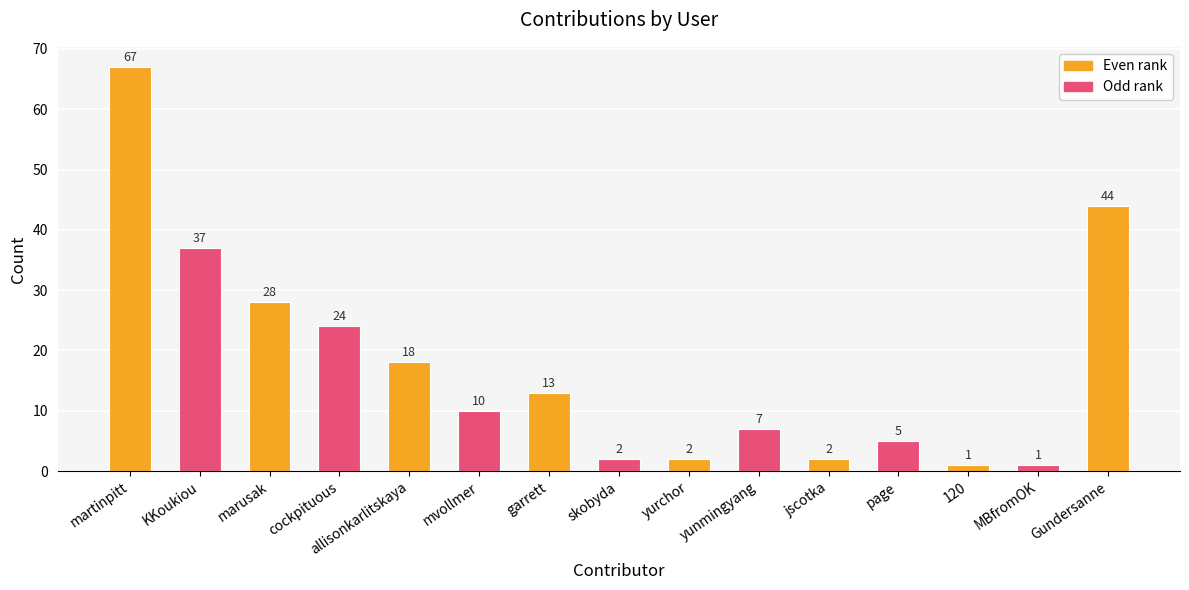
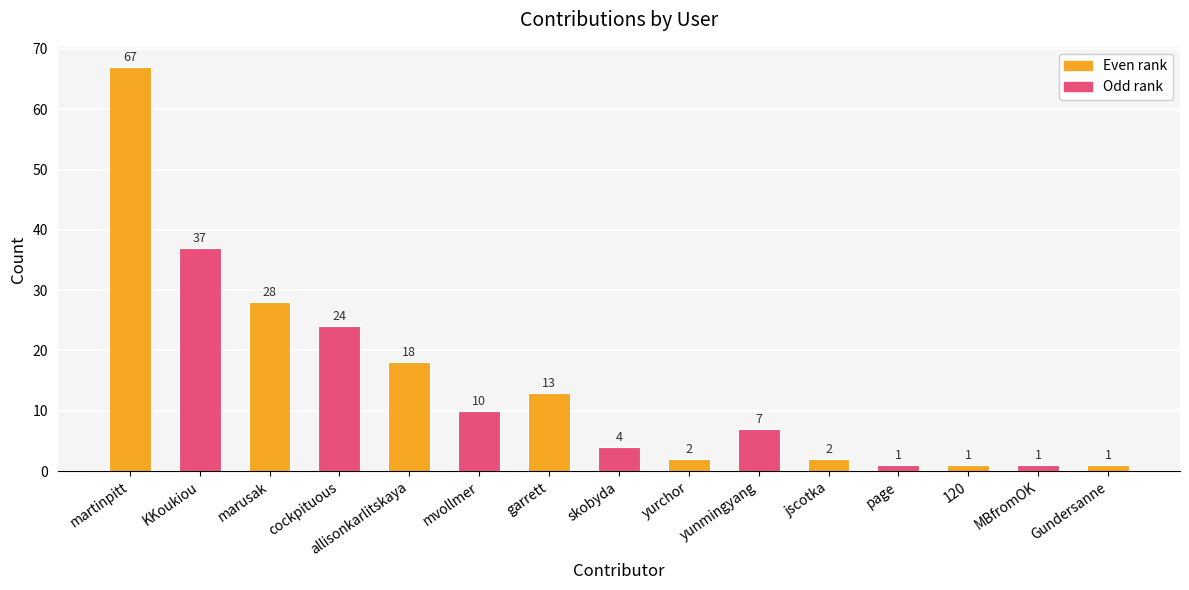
skobyda: 2 -> 4
page: 5 -> 1
Gundersanne: 44 -> 1
